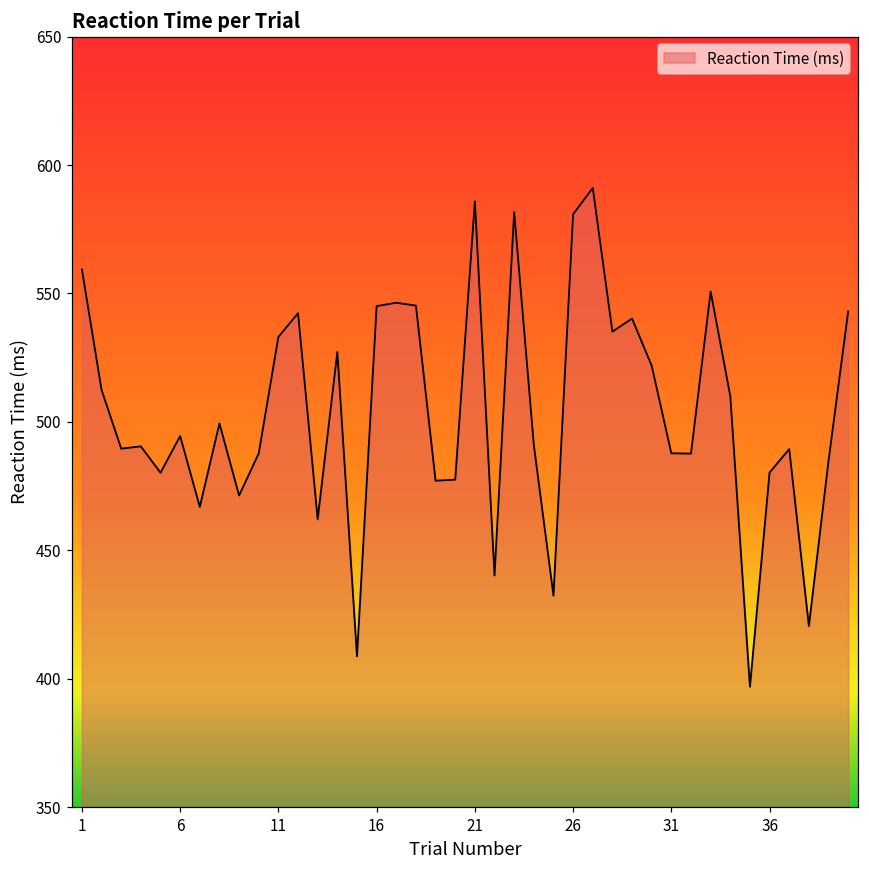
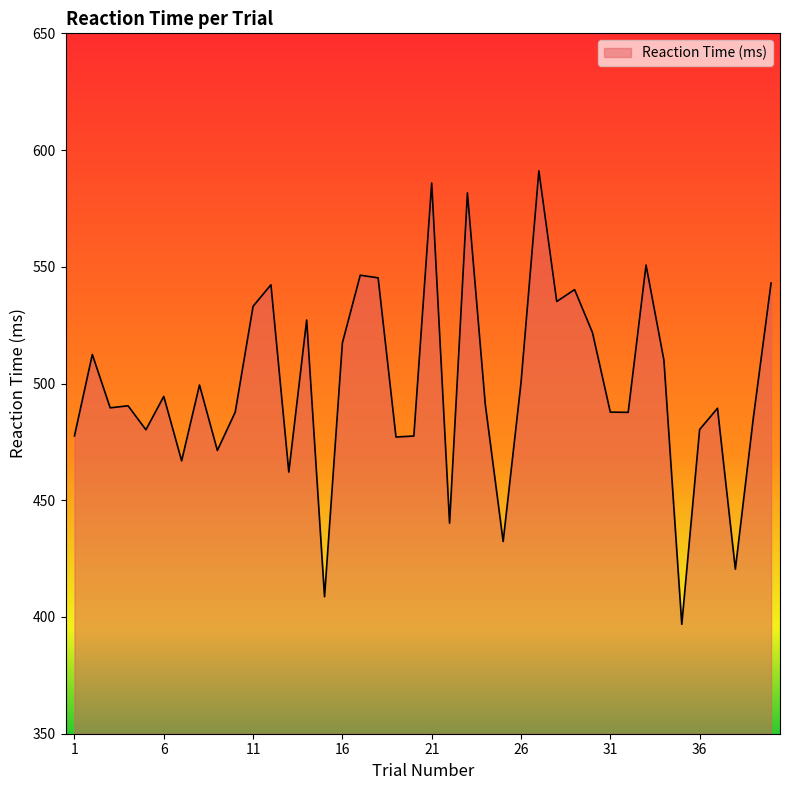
1: 559 -> 478
16: 545 -> 517
26: 581 -> 500
